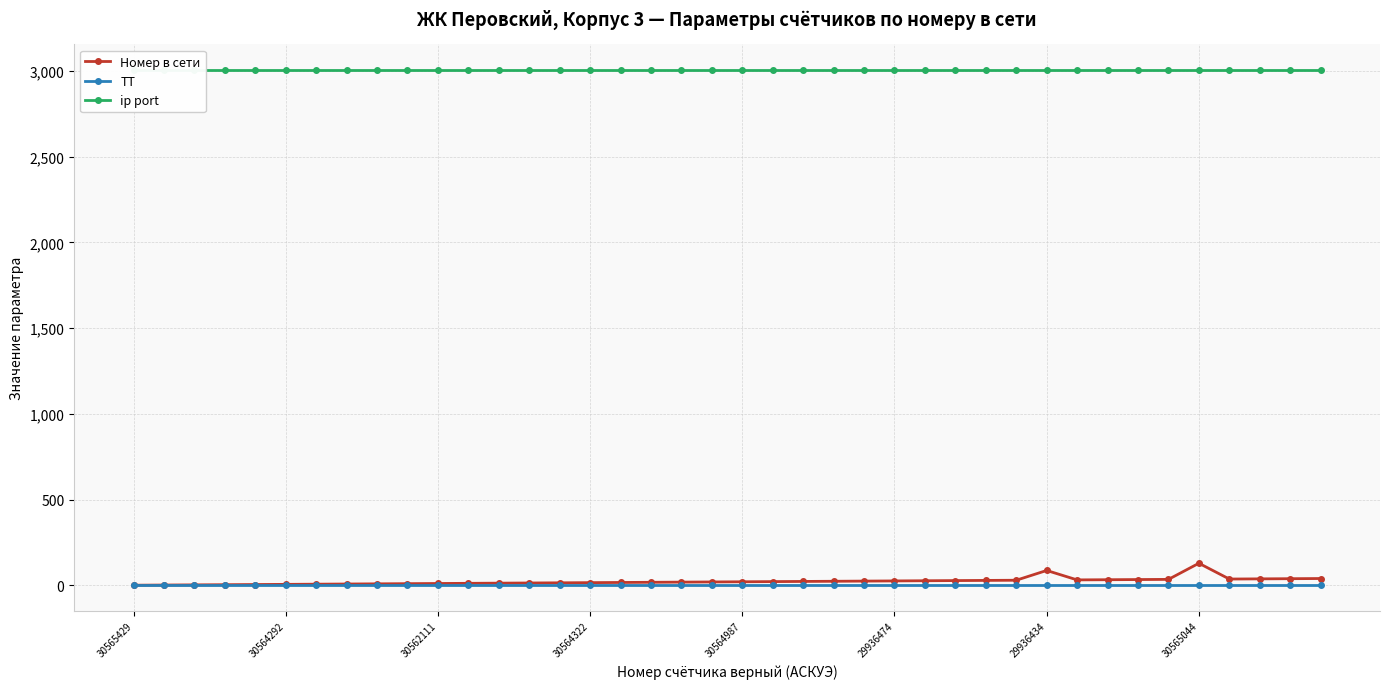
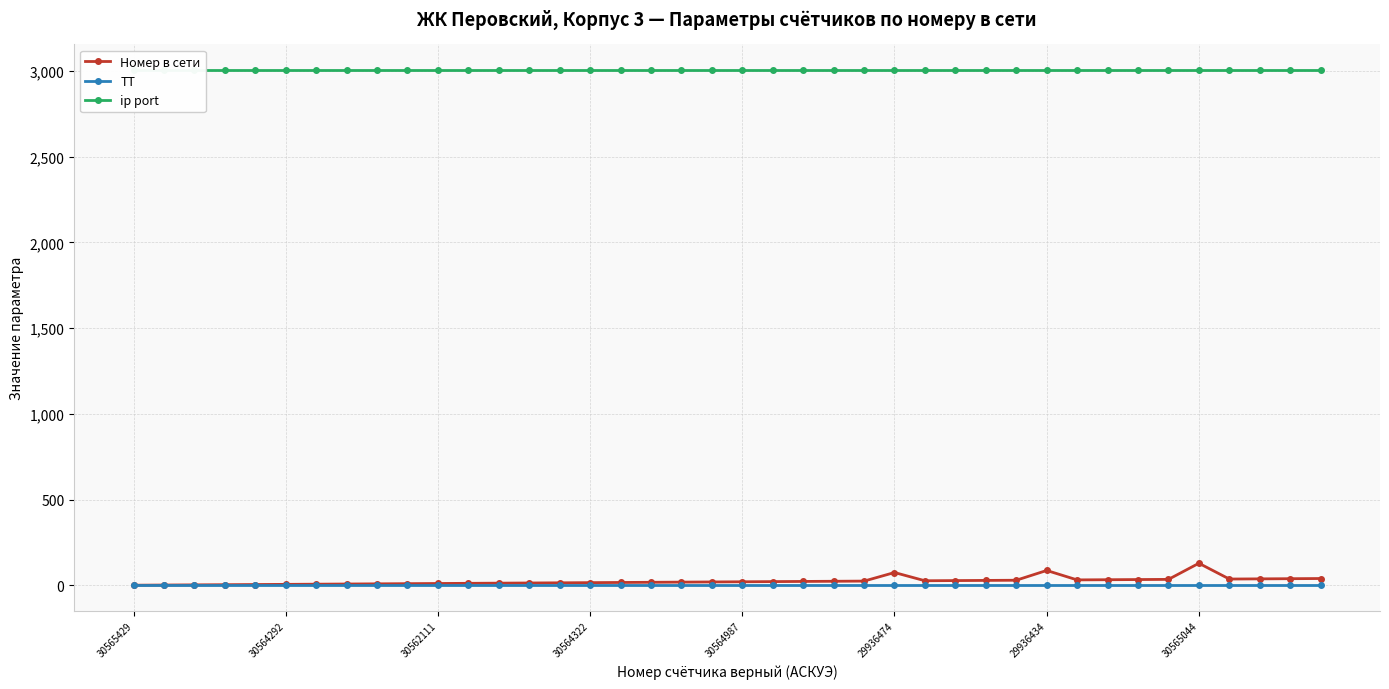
Номер в сети, 29936474: 30 -> 80
